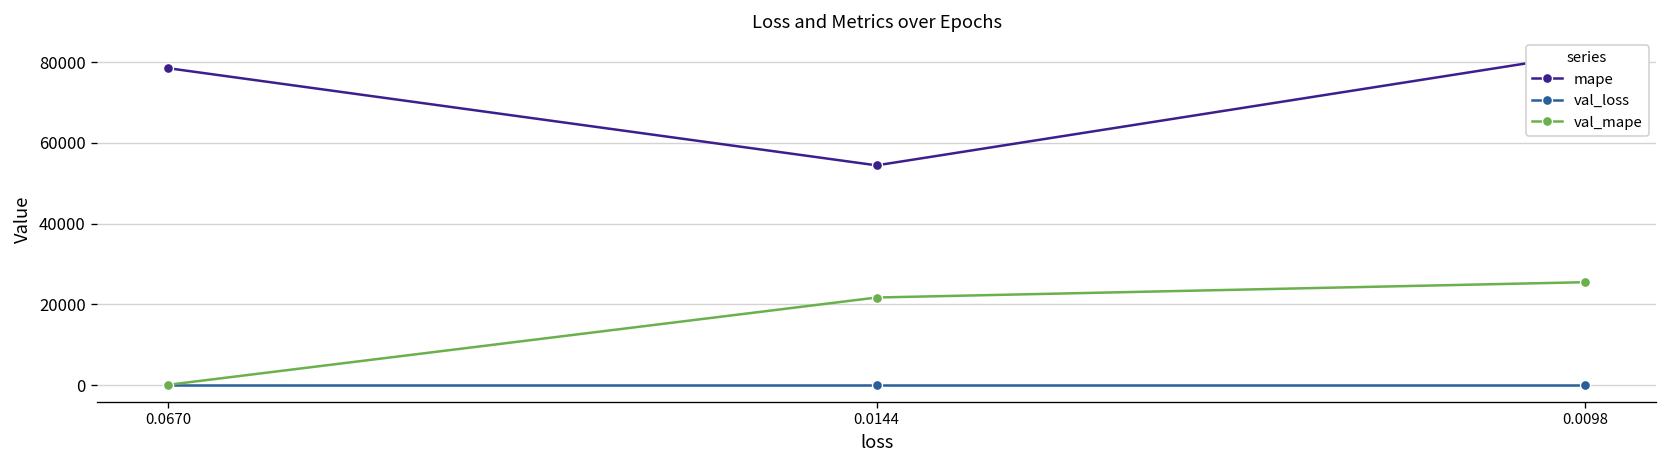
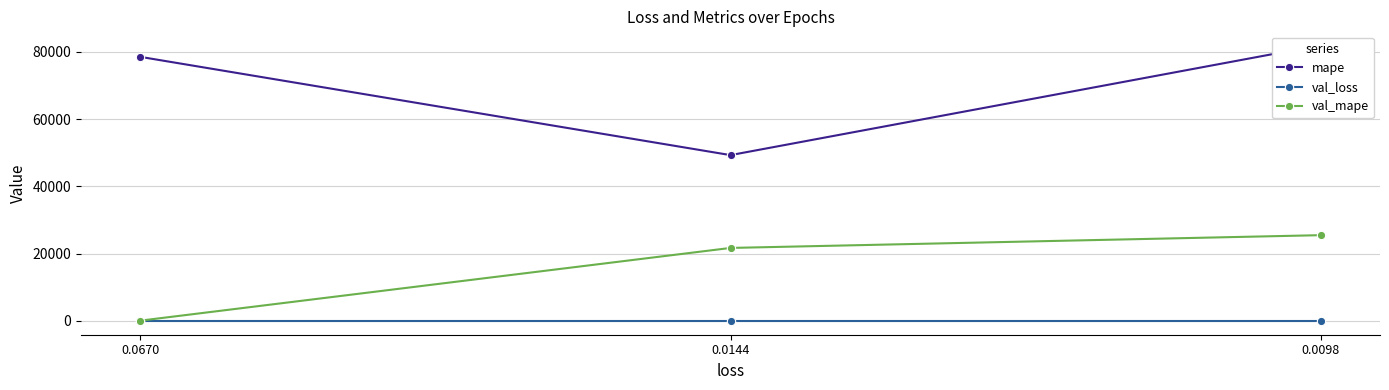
mape, 0.0144: 54000 -> 49000
